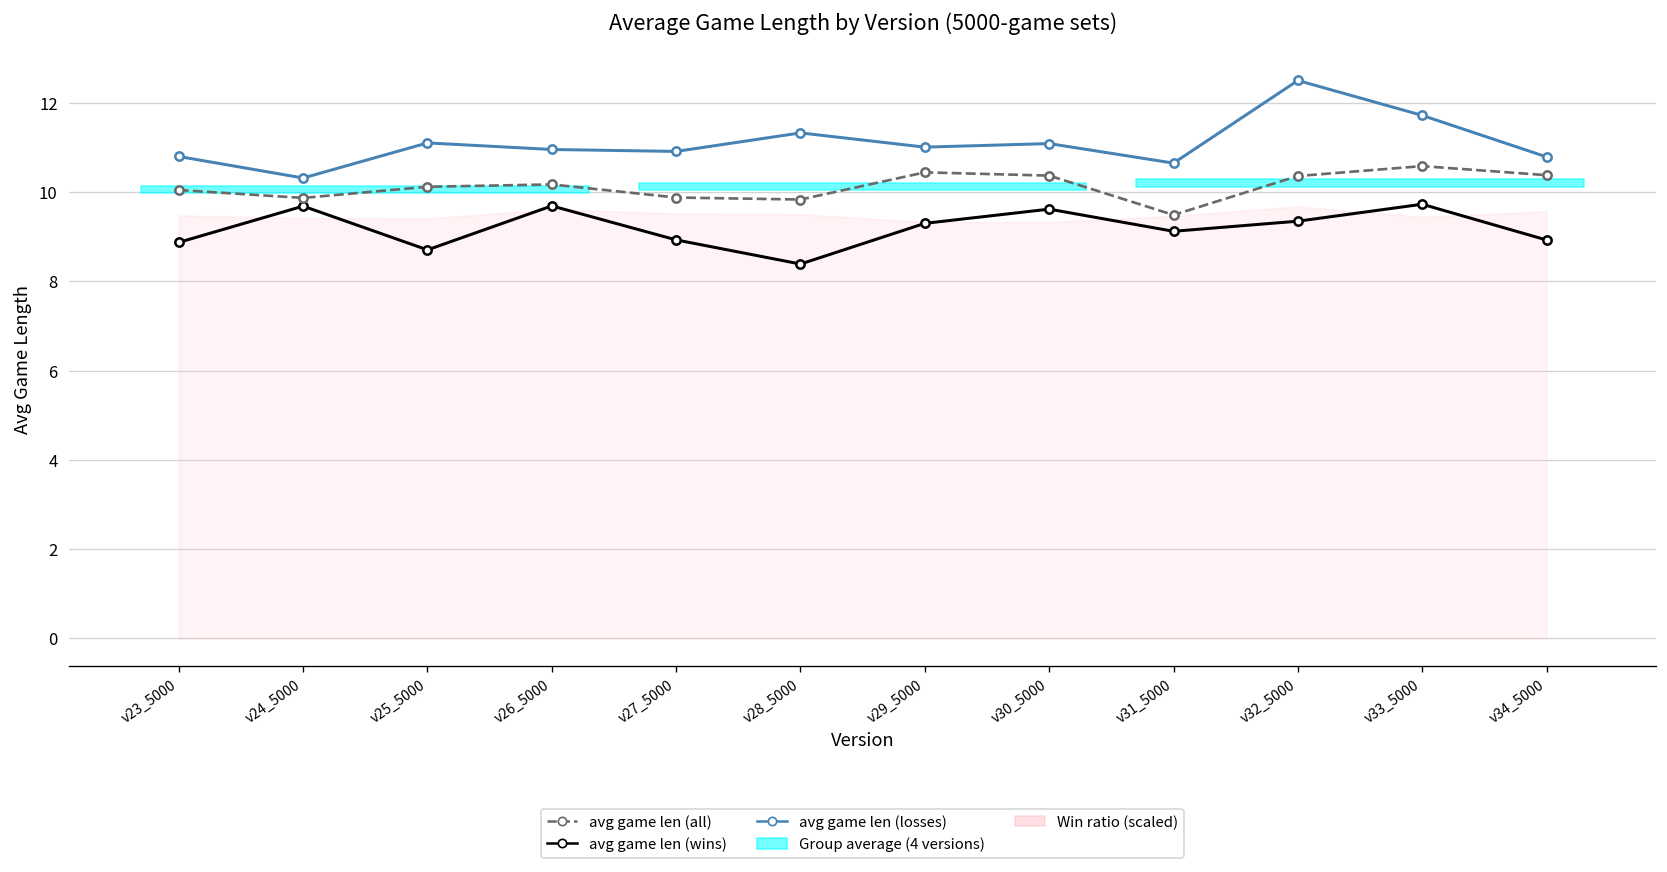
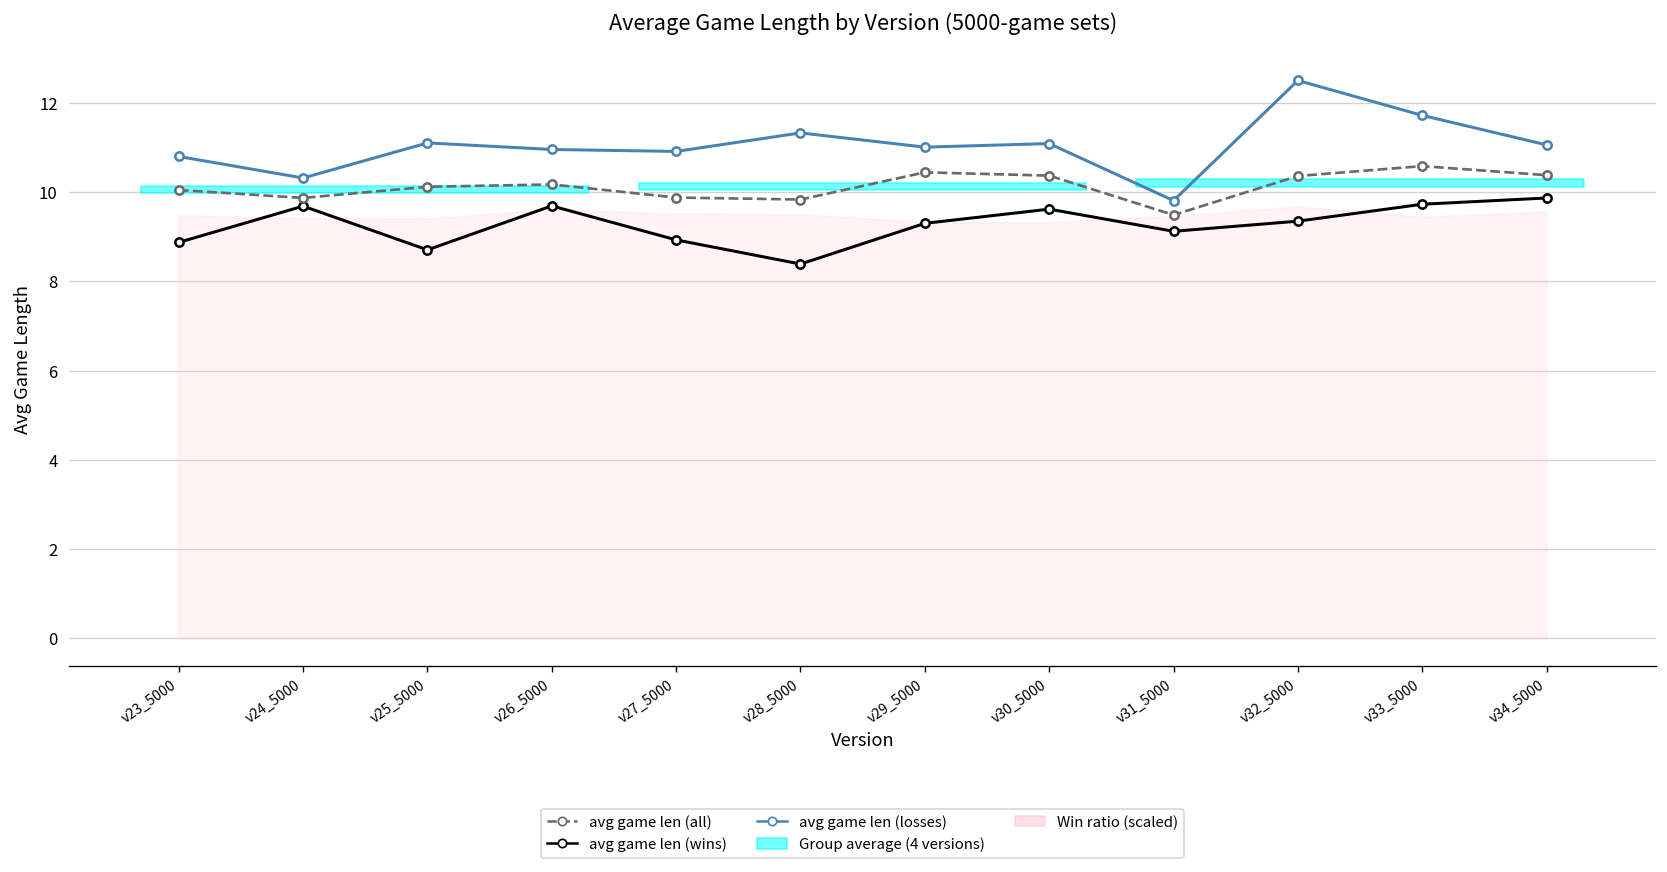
avg game len (losses), v31_5000: 10.7 -> 9.8
avg game len (wins), v34_5000: 8.9 -> 9.9
avg game len (losses), v34_5000: 10.8 -> 11.1
